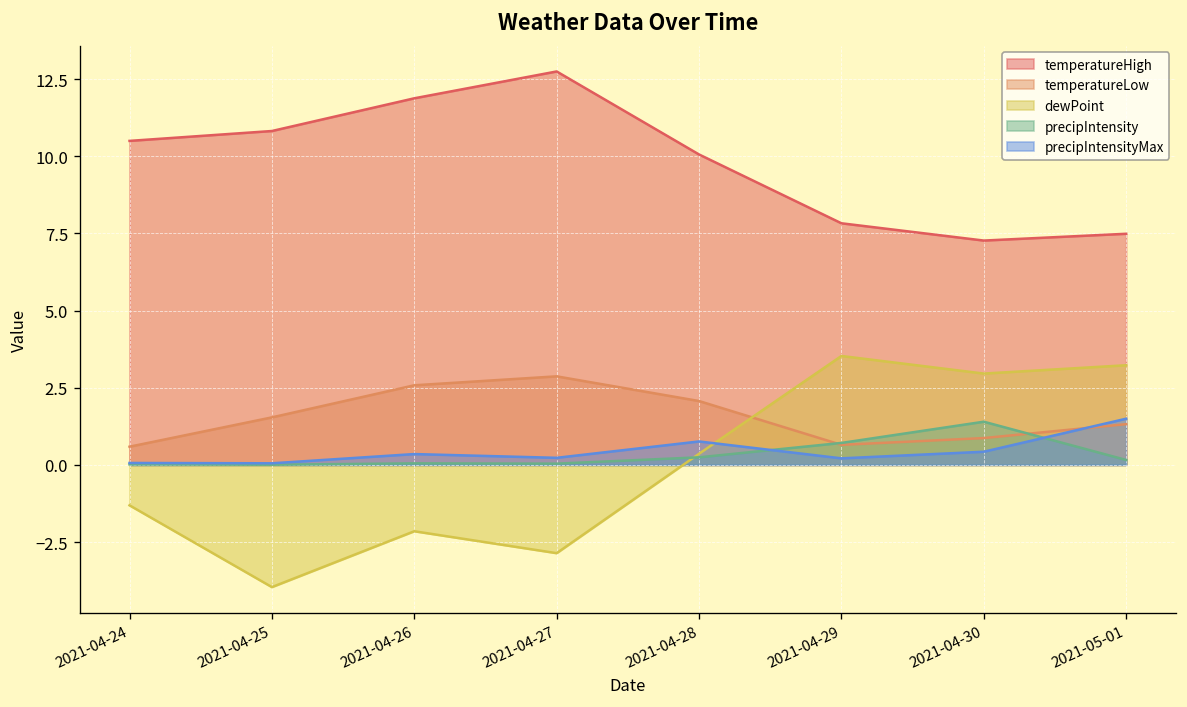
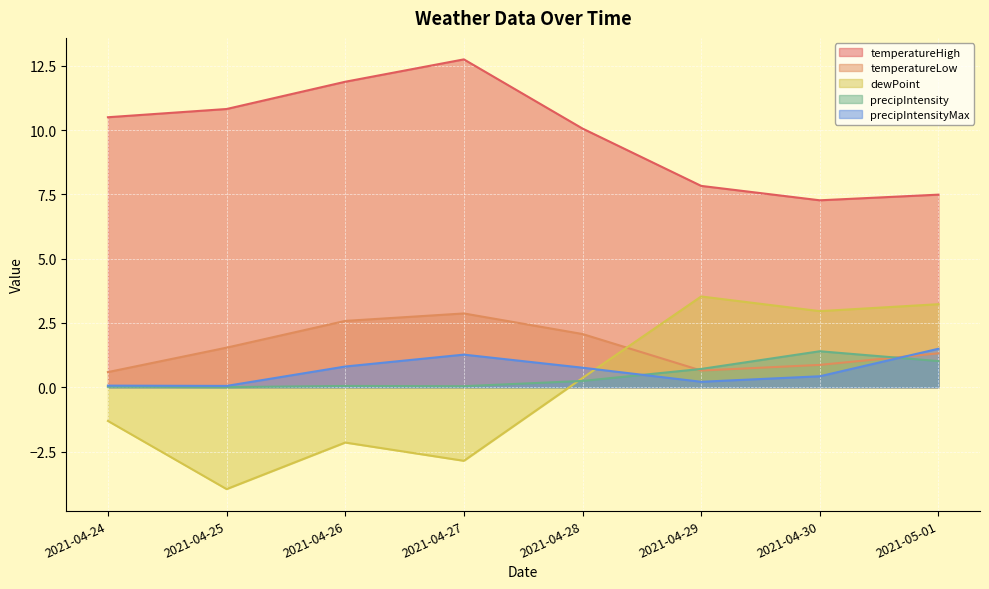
precipIntensityMax, 2021-04-26: 0.4 -> 0.8
precipIntensityMax, 2021-04-27: 0.2 -> 1.3
precipIntensity, 2021-05-01: 0.2 -> 1.0
